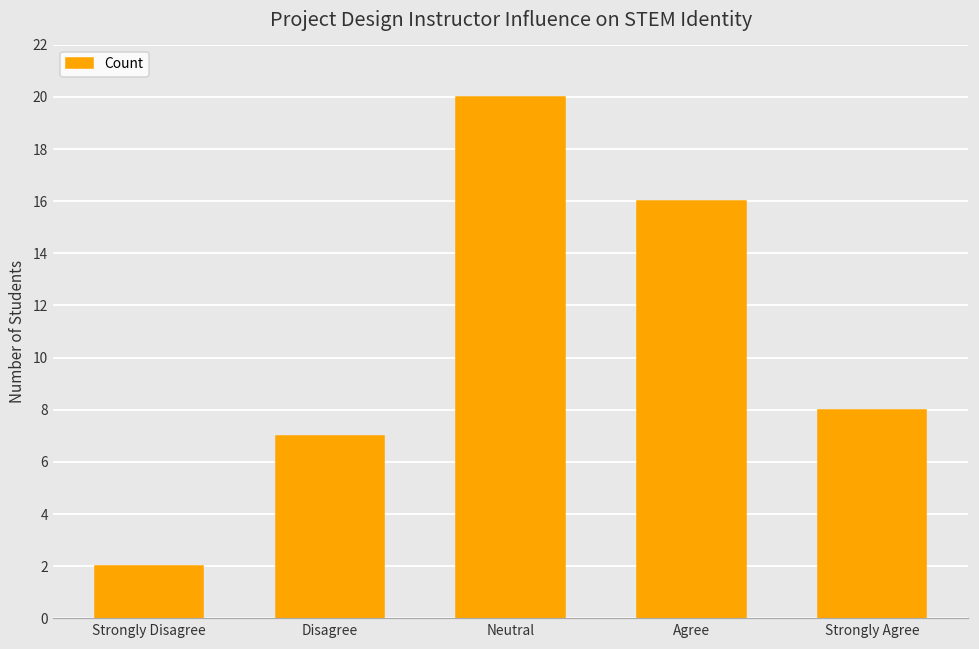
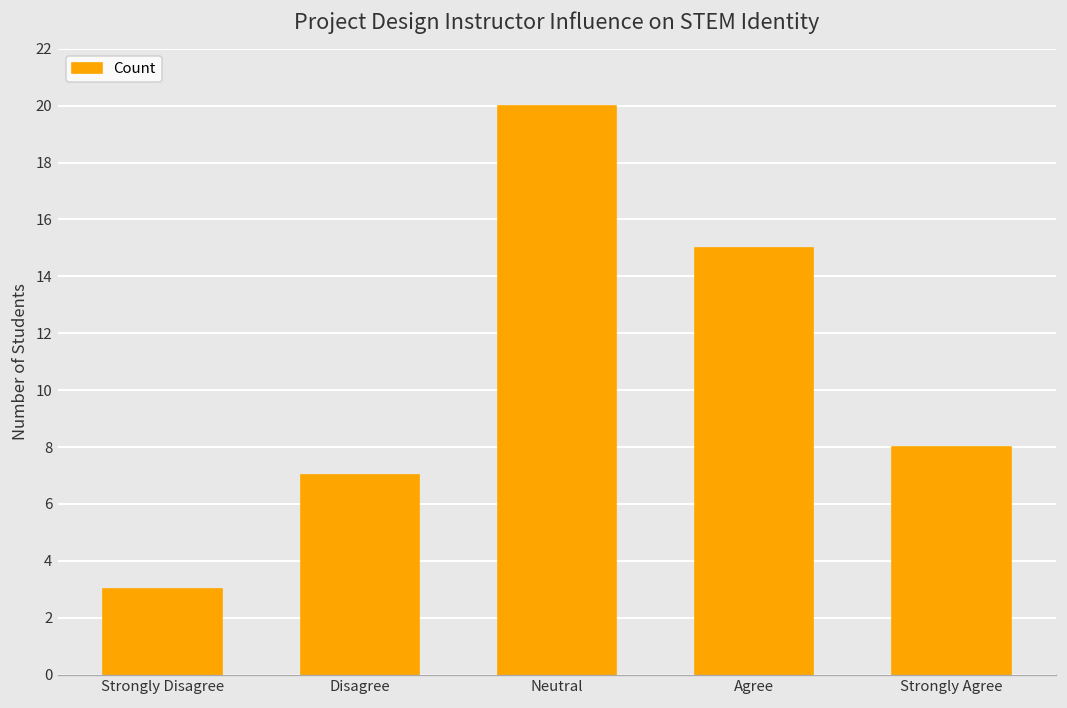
Strongly Disagree: 2 -> 3
Agree: 16 -> 15
